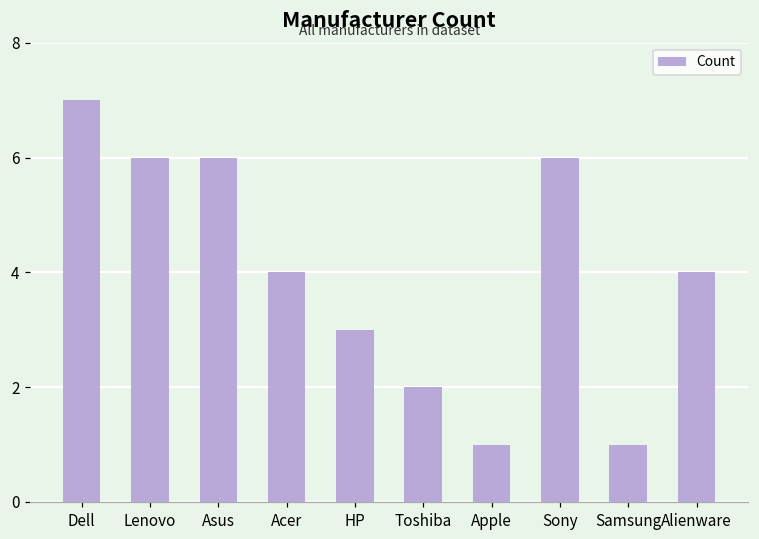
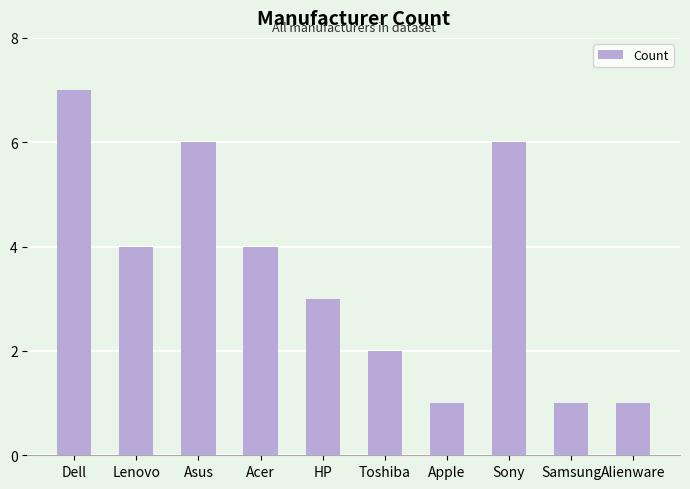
Lenovo: 6 -> 4
Alienware: 4 -> 1
